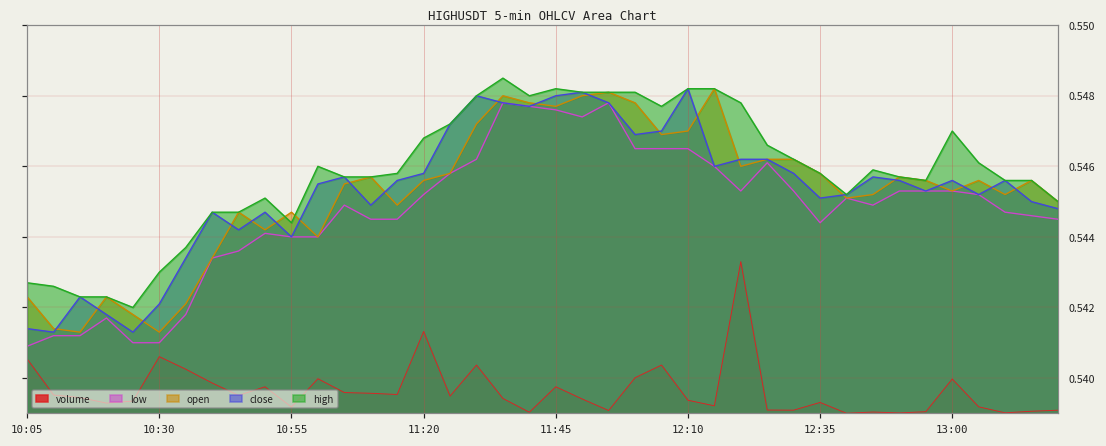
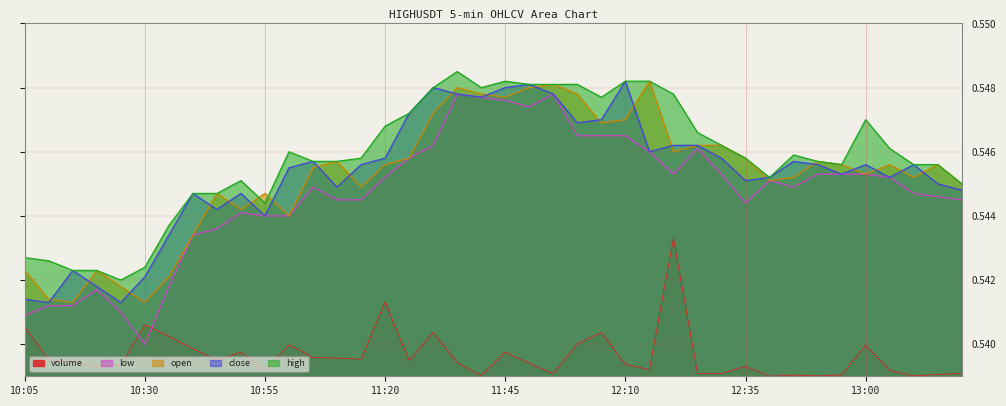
low, 10:30: 0.541 -> 0.540
high, 10:30: 0.5430 -> 0.5424
